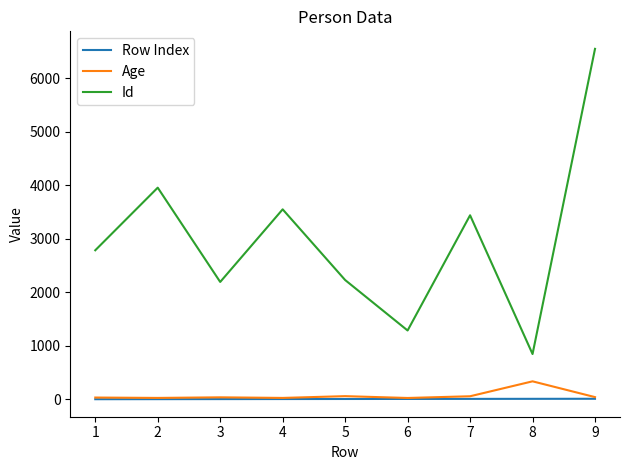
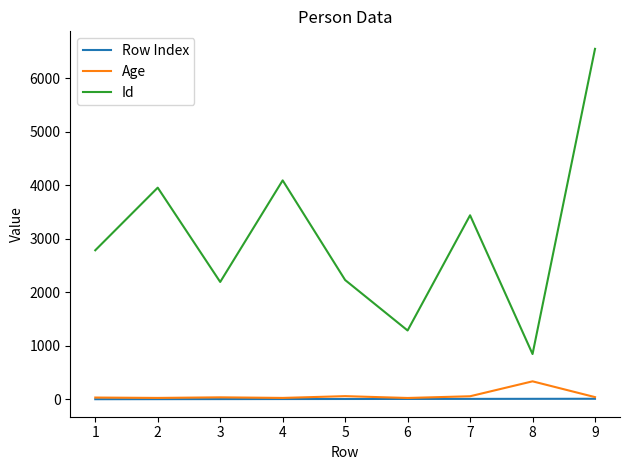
Id, 4: 3500 -> 4100
